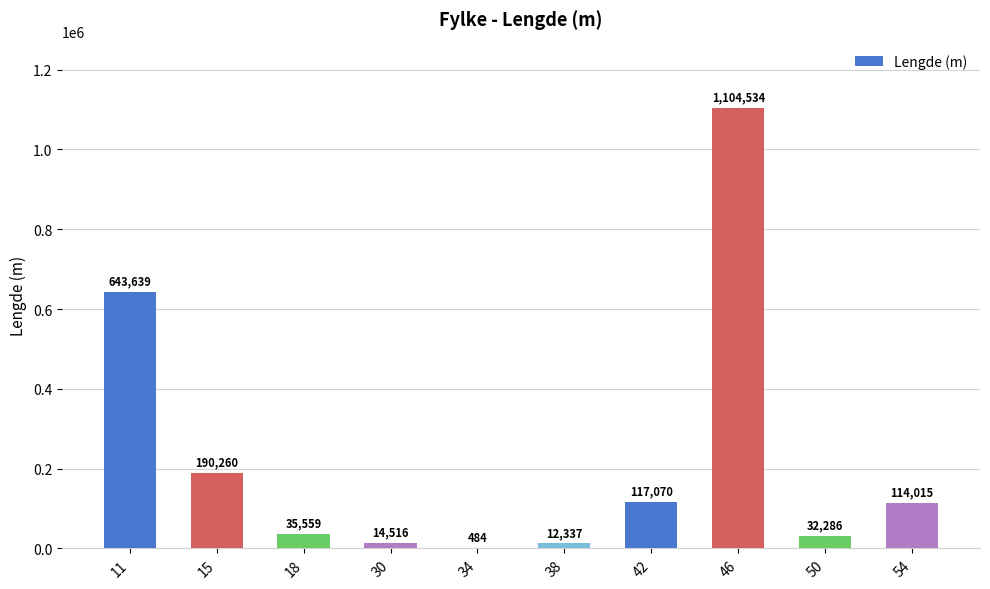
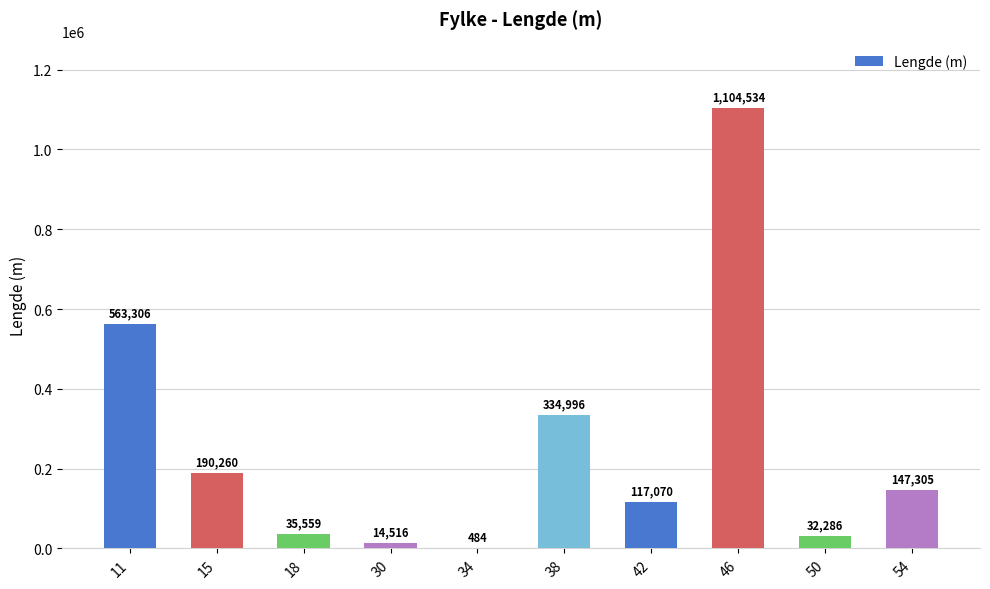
11: 643,639 -> 563,306
38: 12,337 -> 334,996
54: 114,015 -> 147,305
